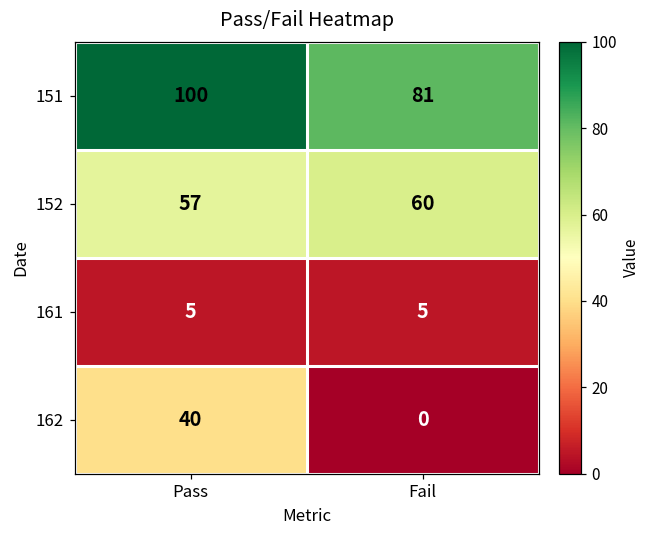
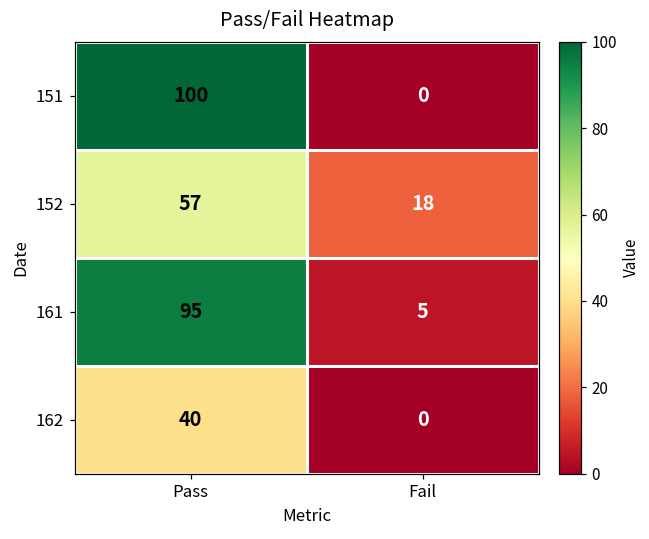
151, Fail: 81 -> 0
152, Fail: 60 -> 18
161, Pass: 5 -> 95
